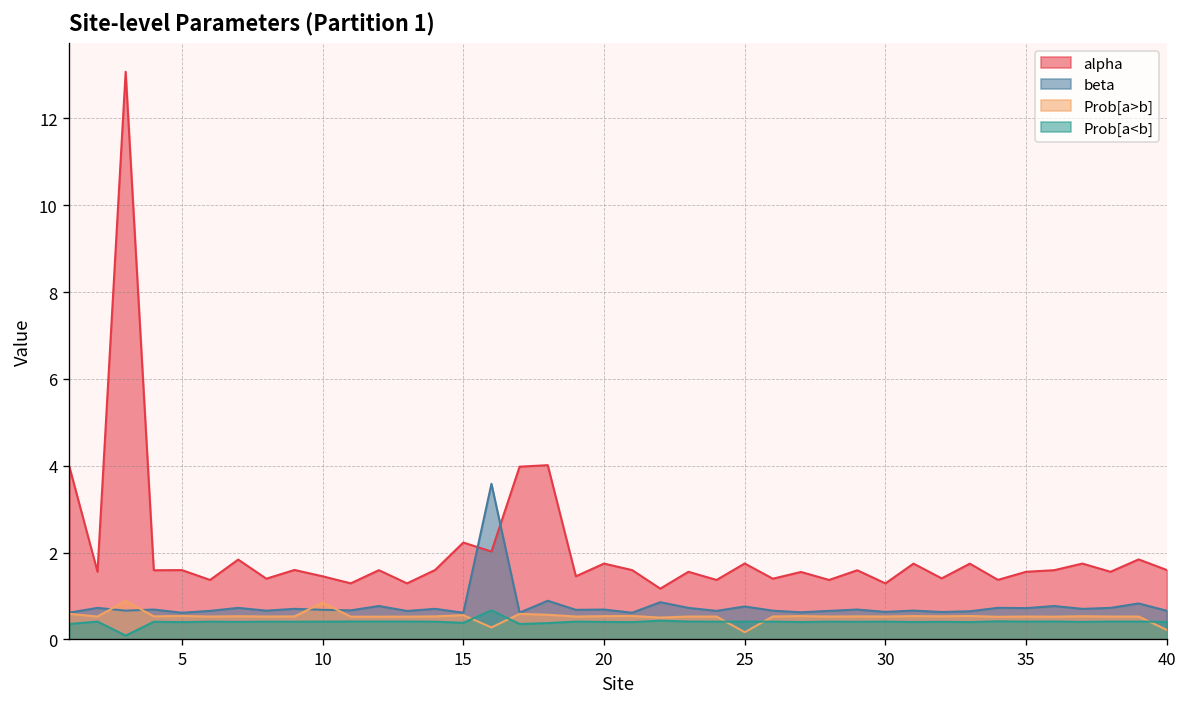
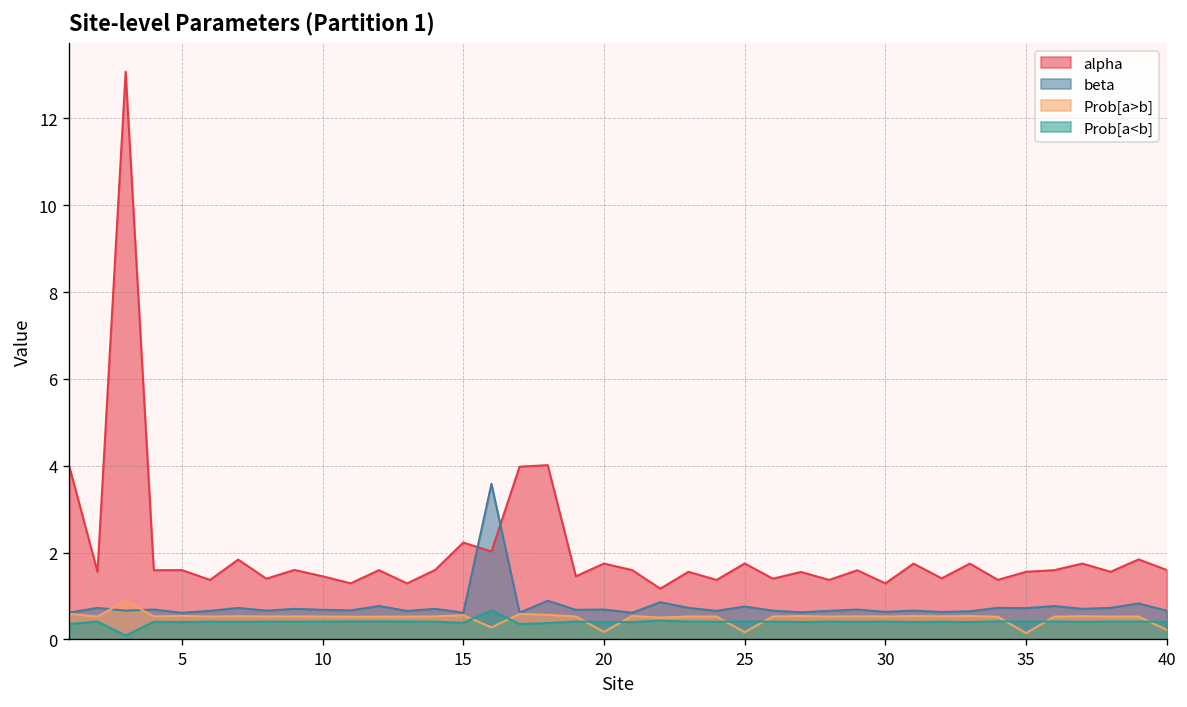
Prob[a>b], 10: 0.9 -> 0.5
Prob[a>b], 20: 0.5 -> 0.2
Prob[a>b], 35: 0.5 -> 0.1
